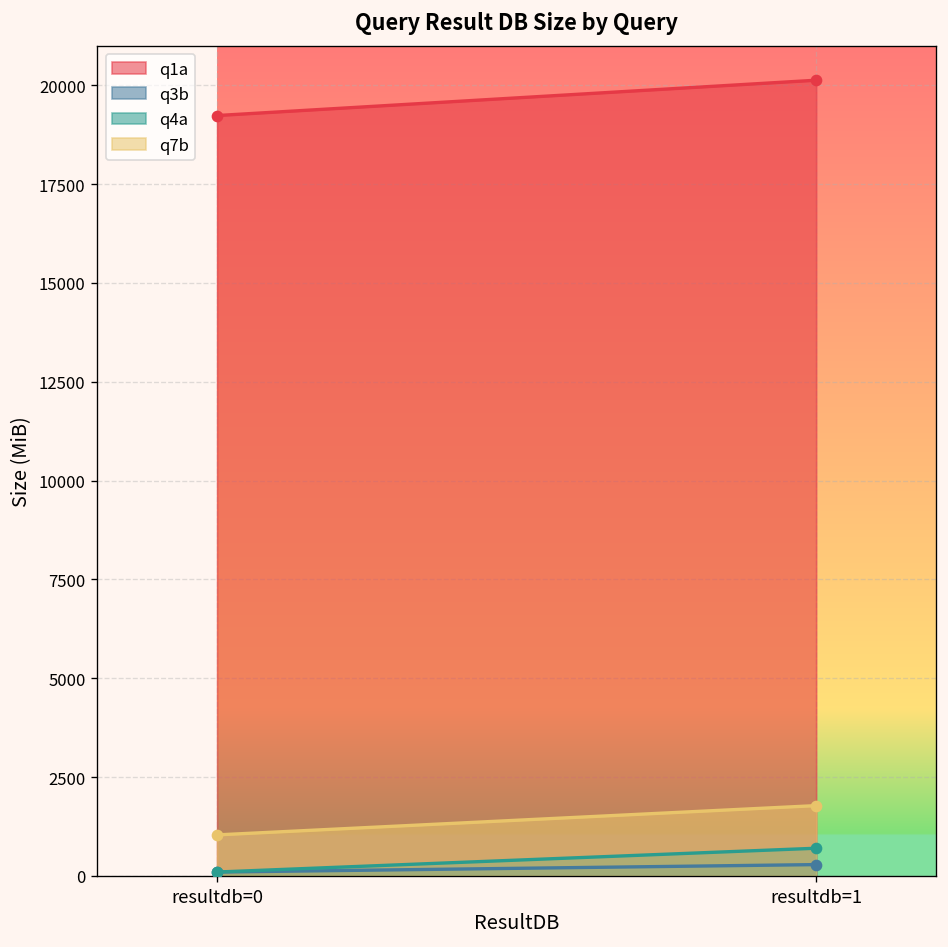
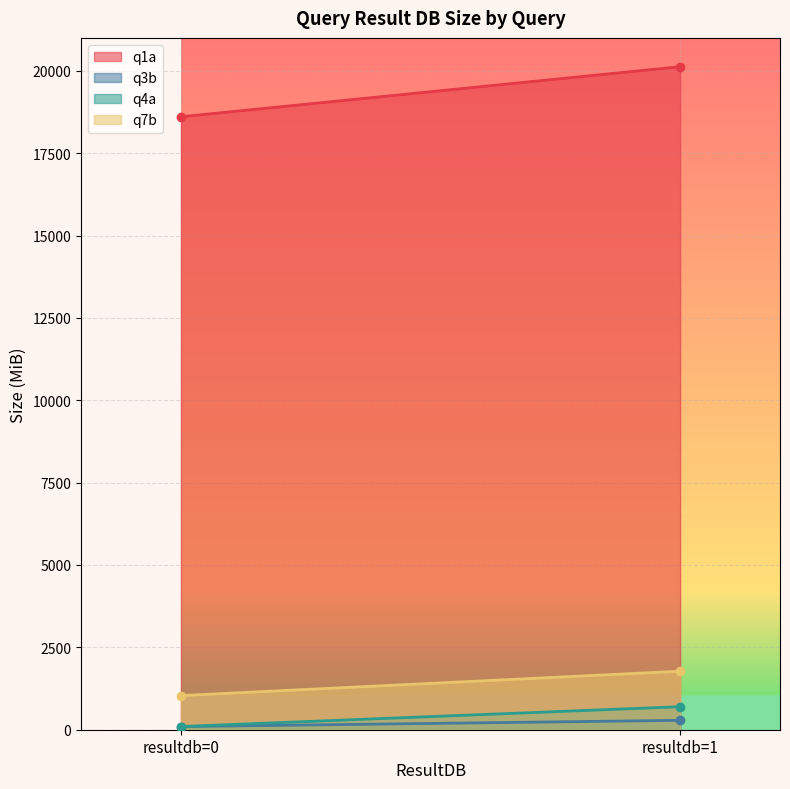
q1a, resultdb=0: 19200 -> 18600
